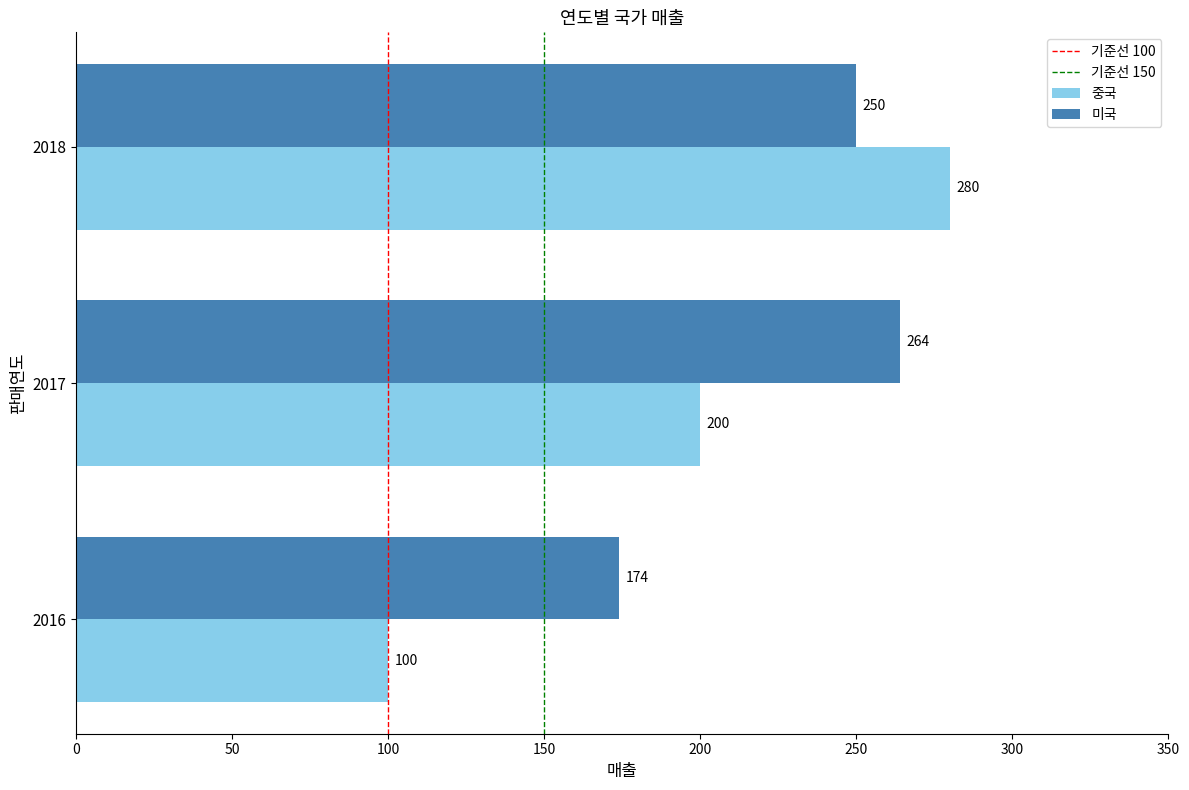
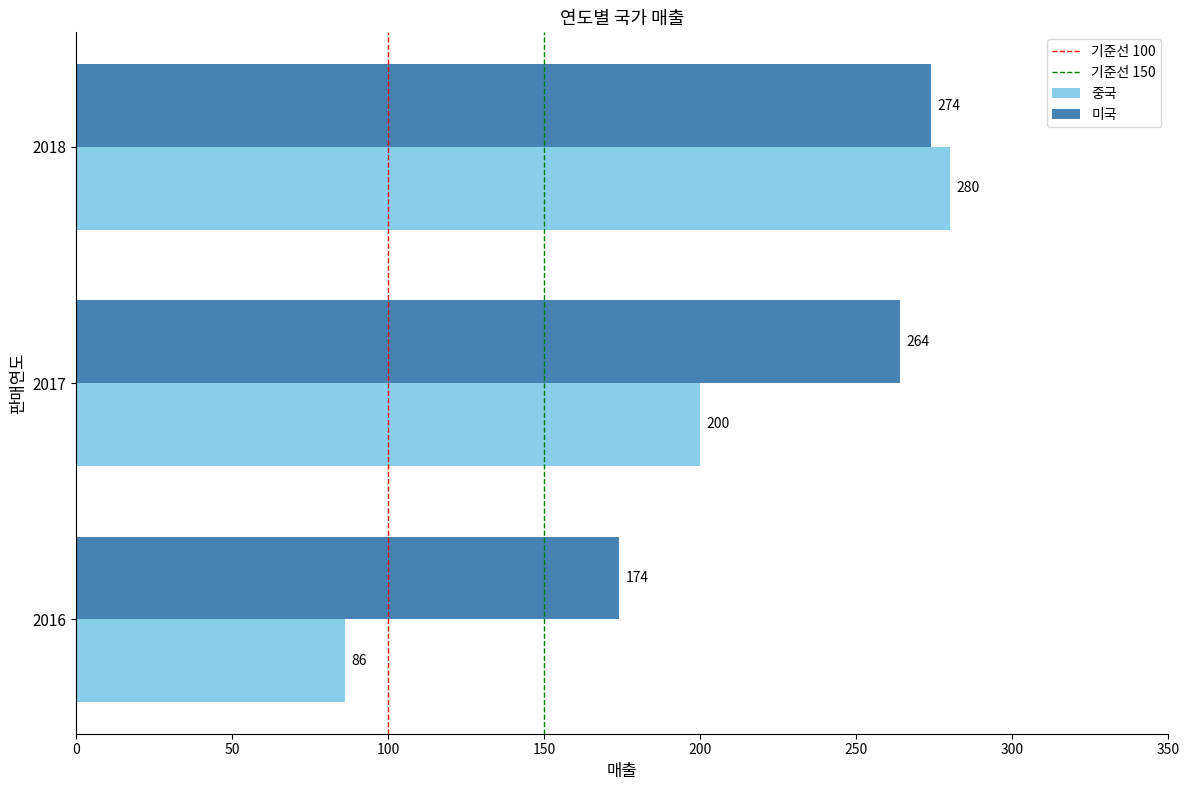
미국, 2018: 250 -> 274
중국, 2016: 100 -> 86
